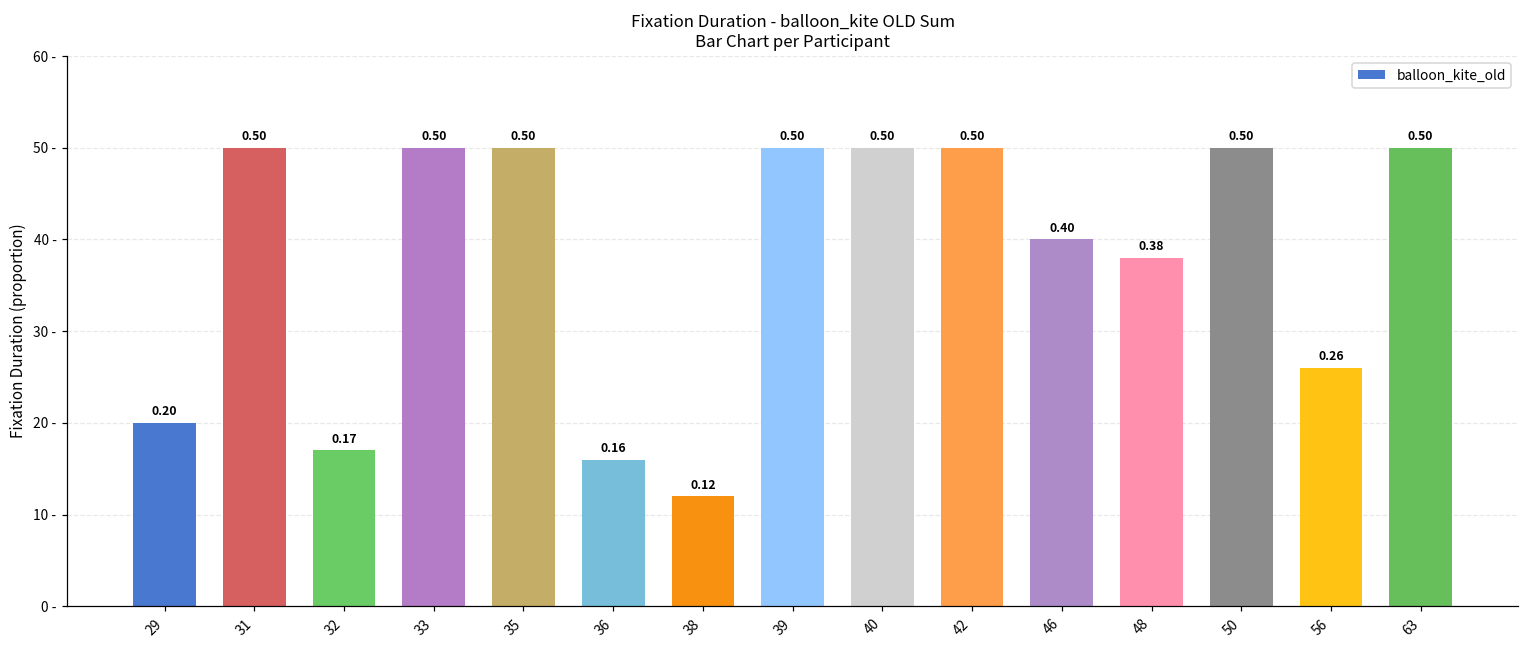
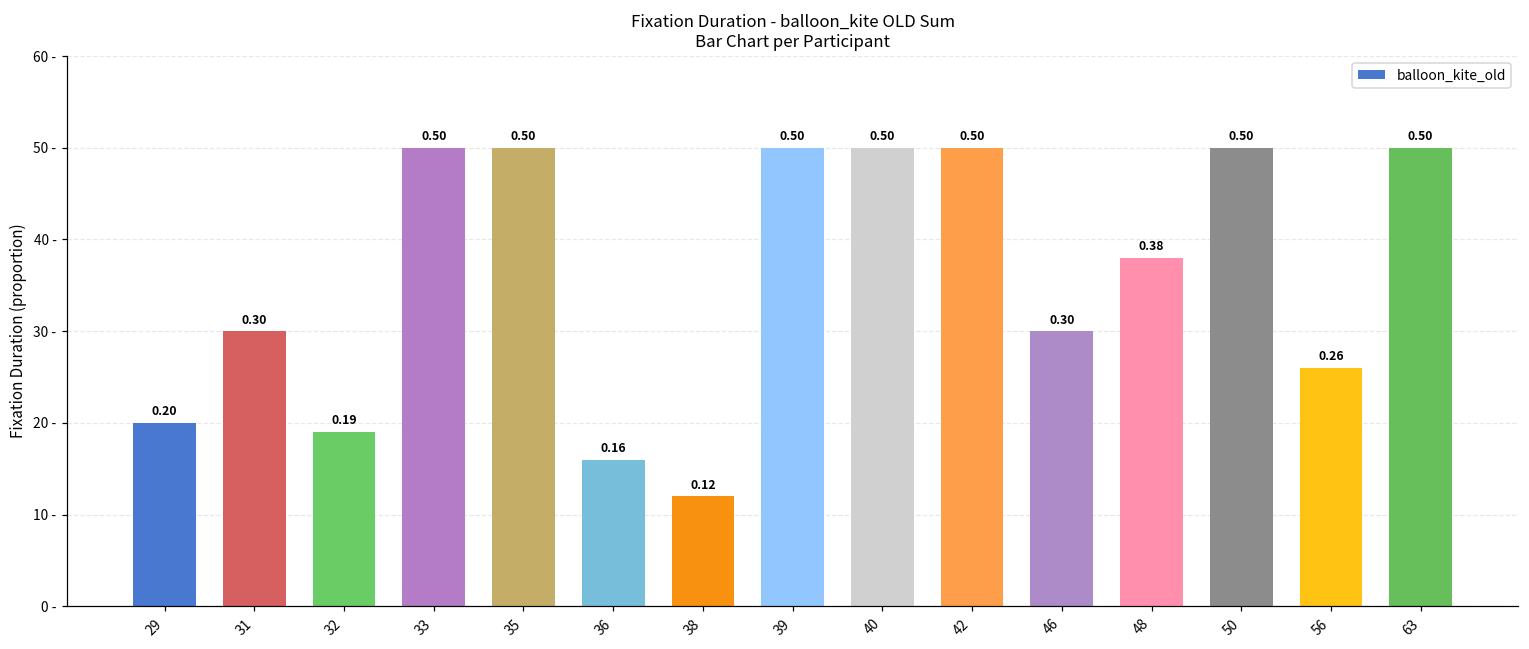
31: 0.50 -> 0.30
32: 0.17 -> 0.19
46: 0.40 -> 0.30
